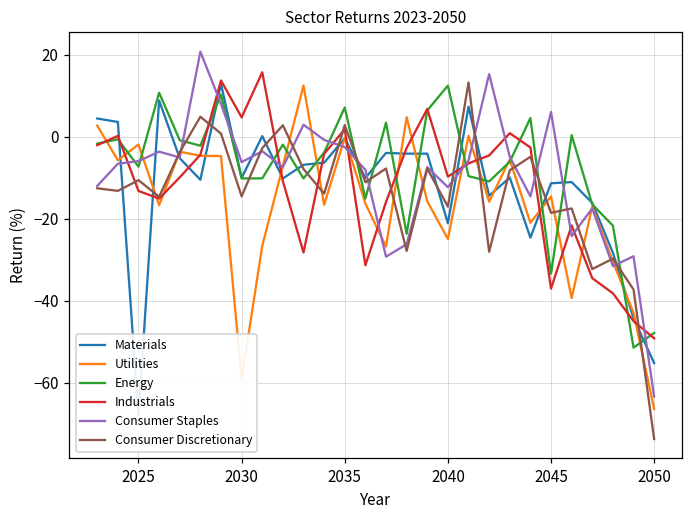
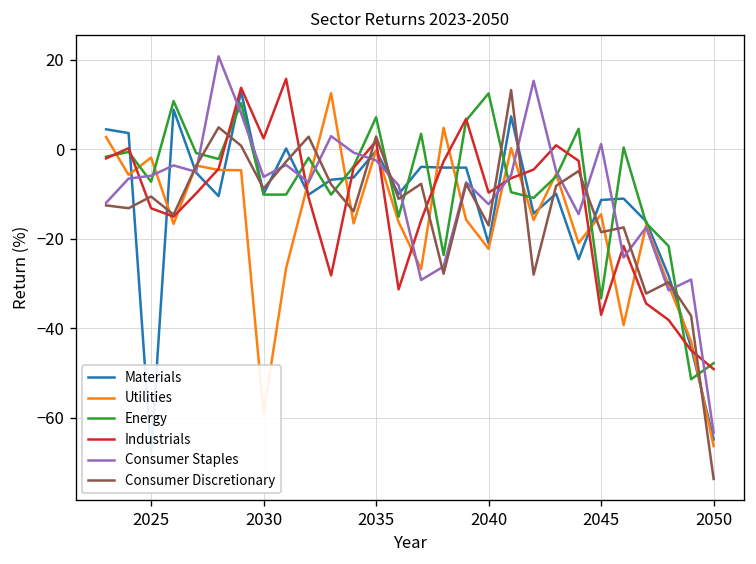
Industrials, 2030: 5 -> 2
Consumer Discretionary, 2030: -14 -> -9
Utilities, 2040: -25 -> -22
Consumer Staples, 2045: 6 -> 1
Materials, 2050: -55 -> -65
